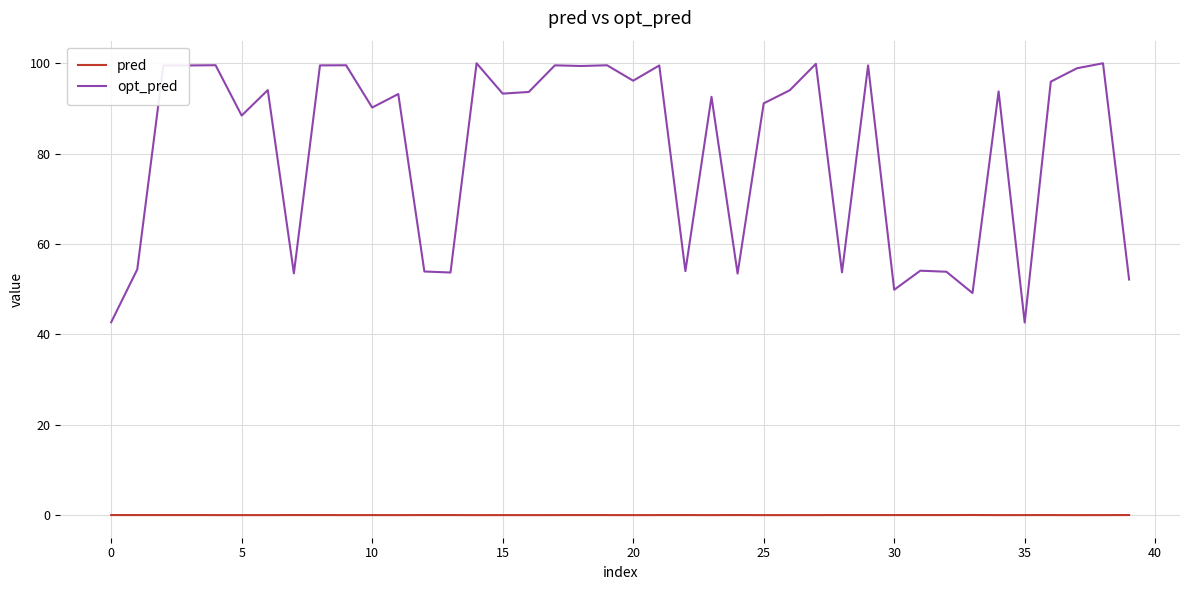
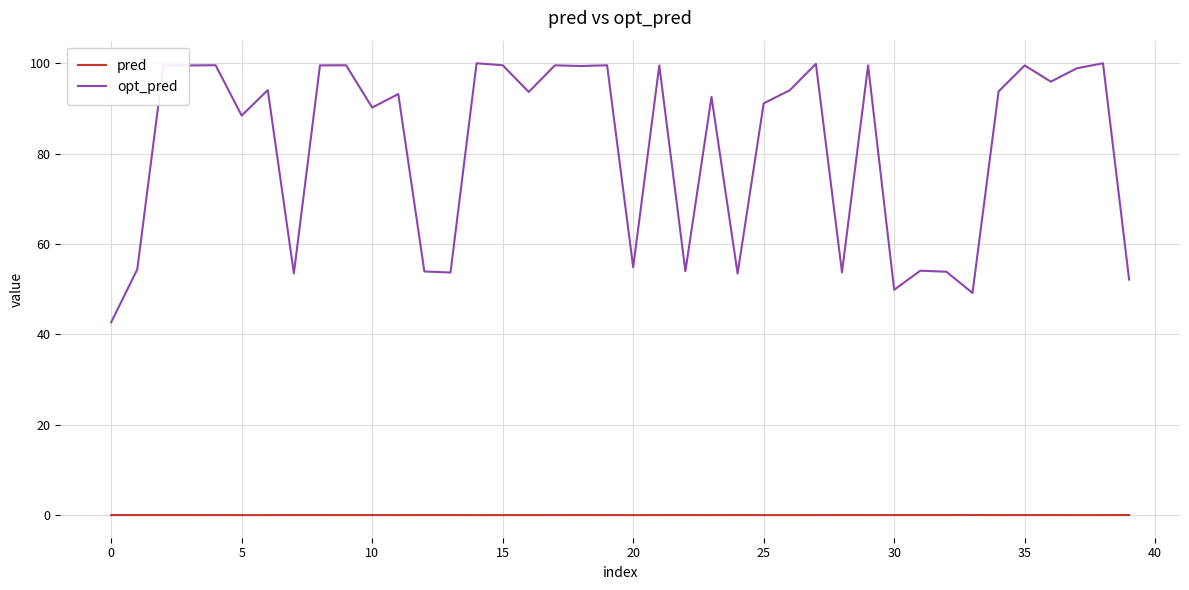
opt_pred, 15: 93 -> 100
opt_pred, 20: 96 -> 55
opt_pred, 35: 43 -> 100
